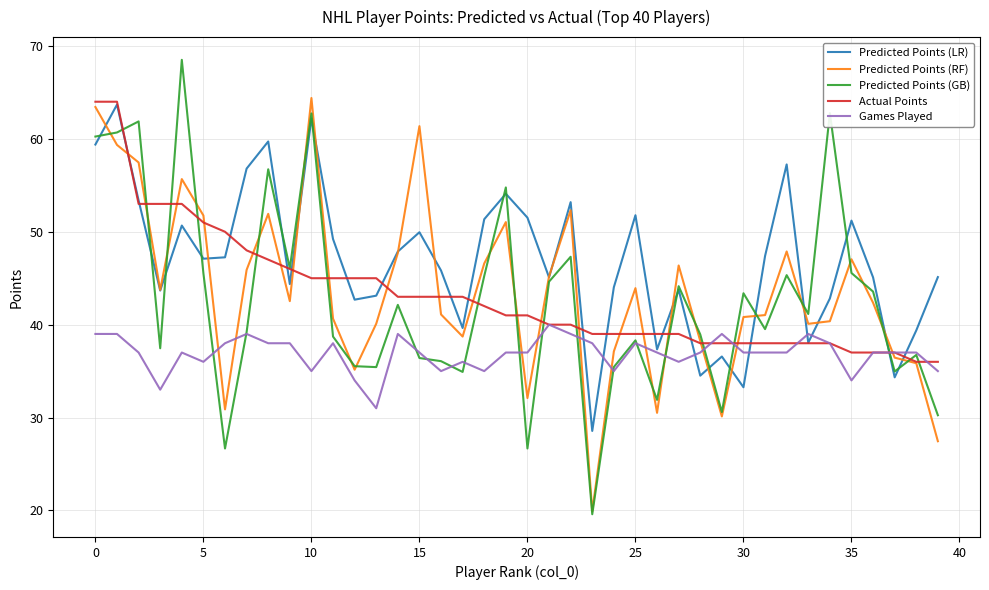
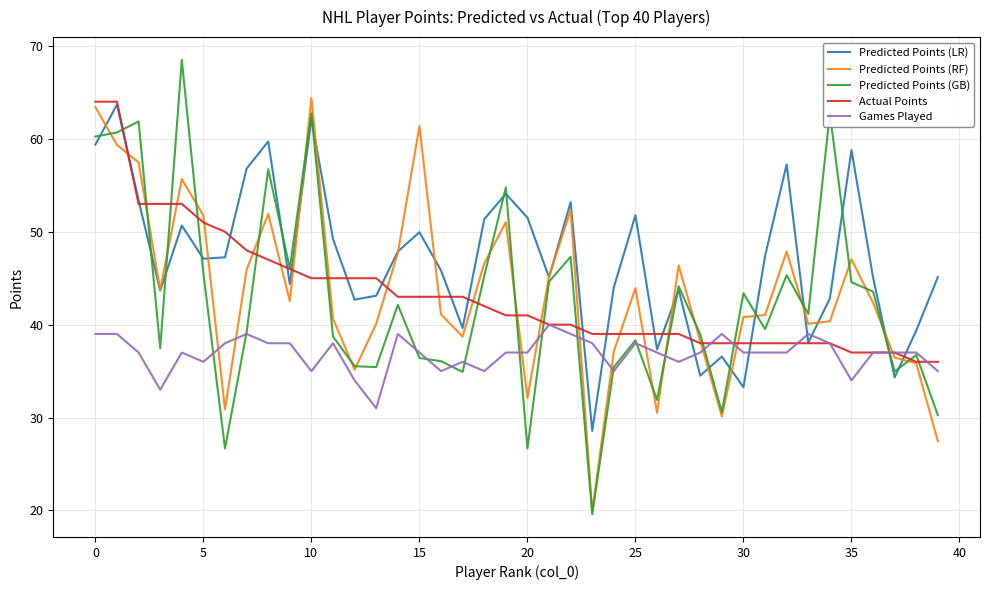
Predicted Points (LR), 35: 51 -> 59
Predicted Points (GB), 35: 46 -> 45
